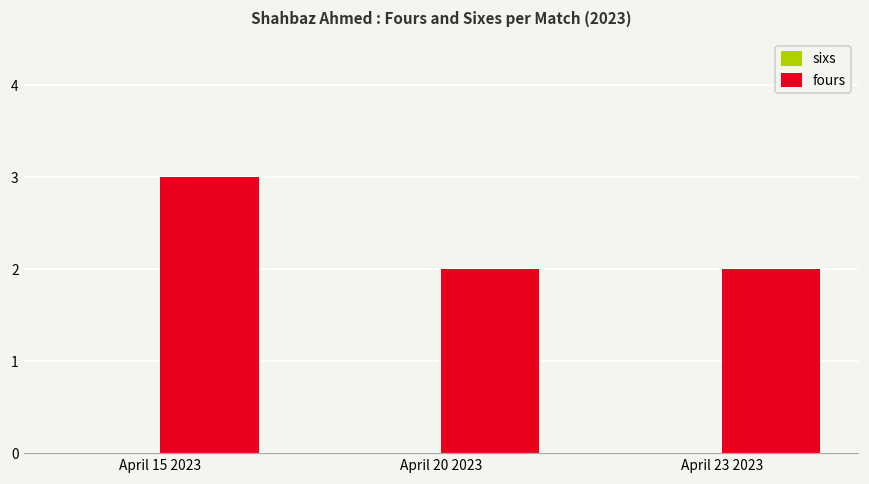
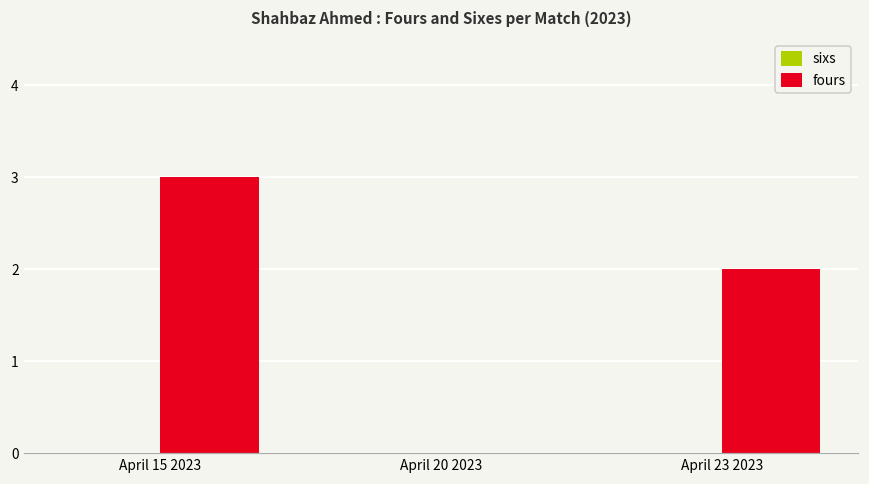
fours, April 20 2023: 2 -> 0
